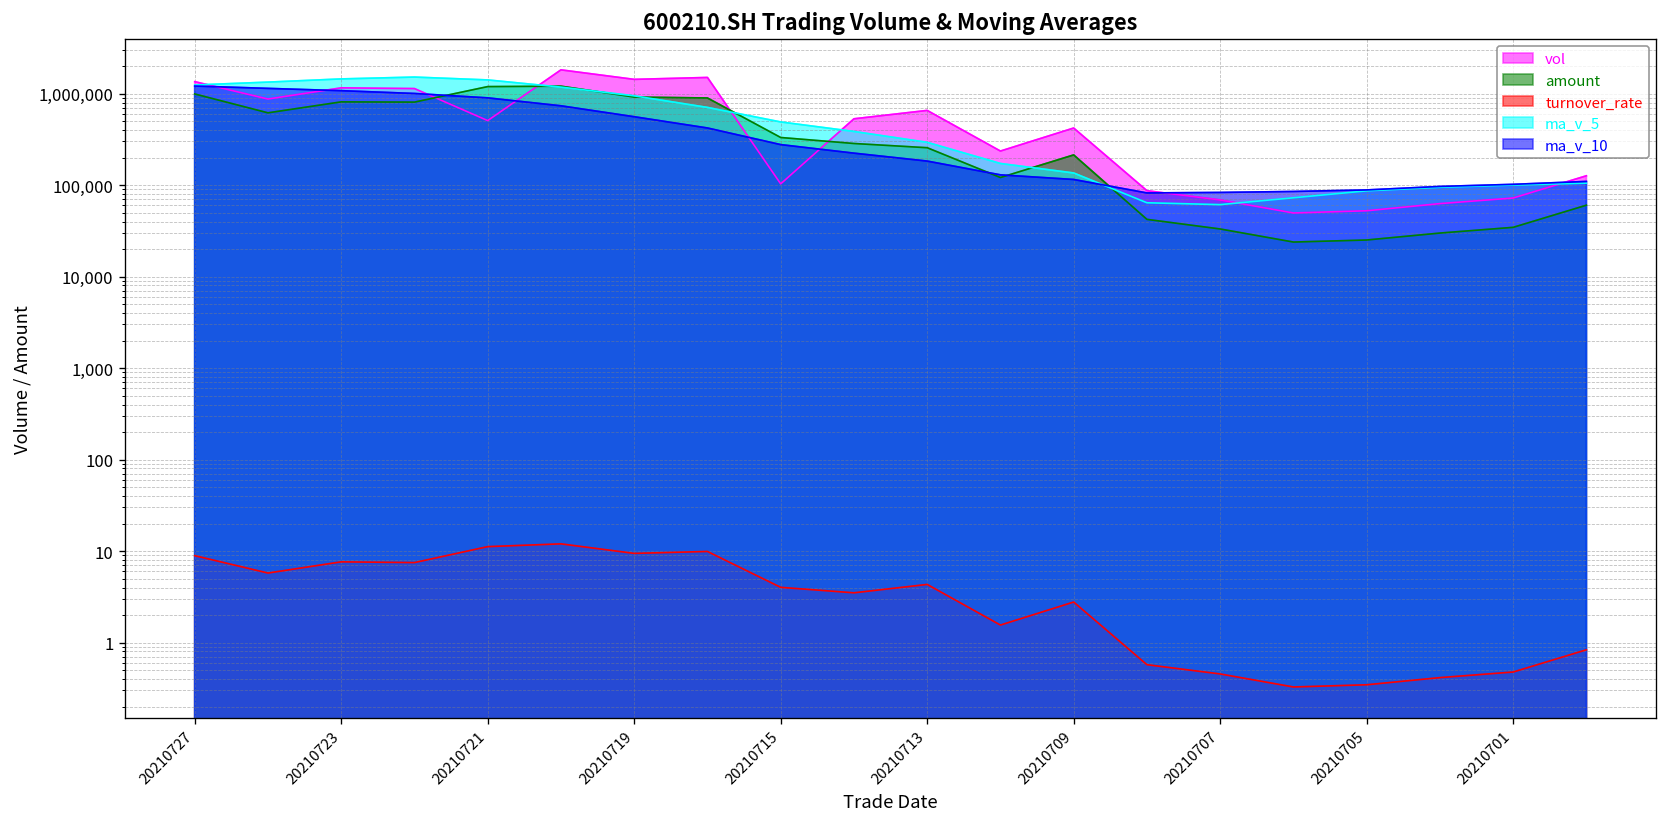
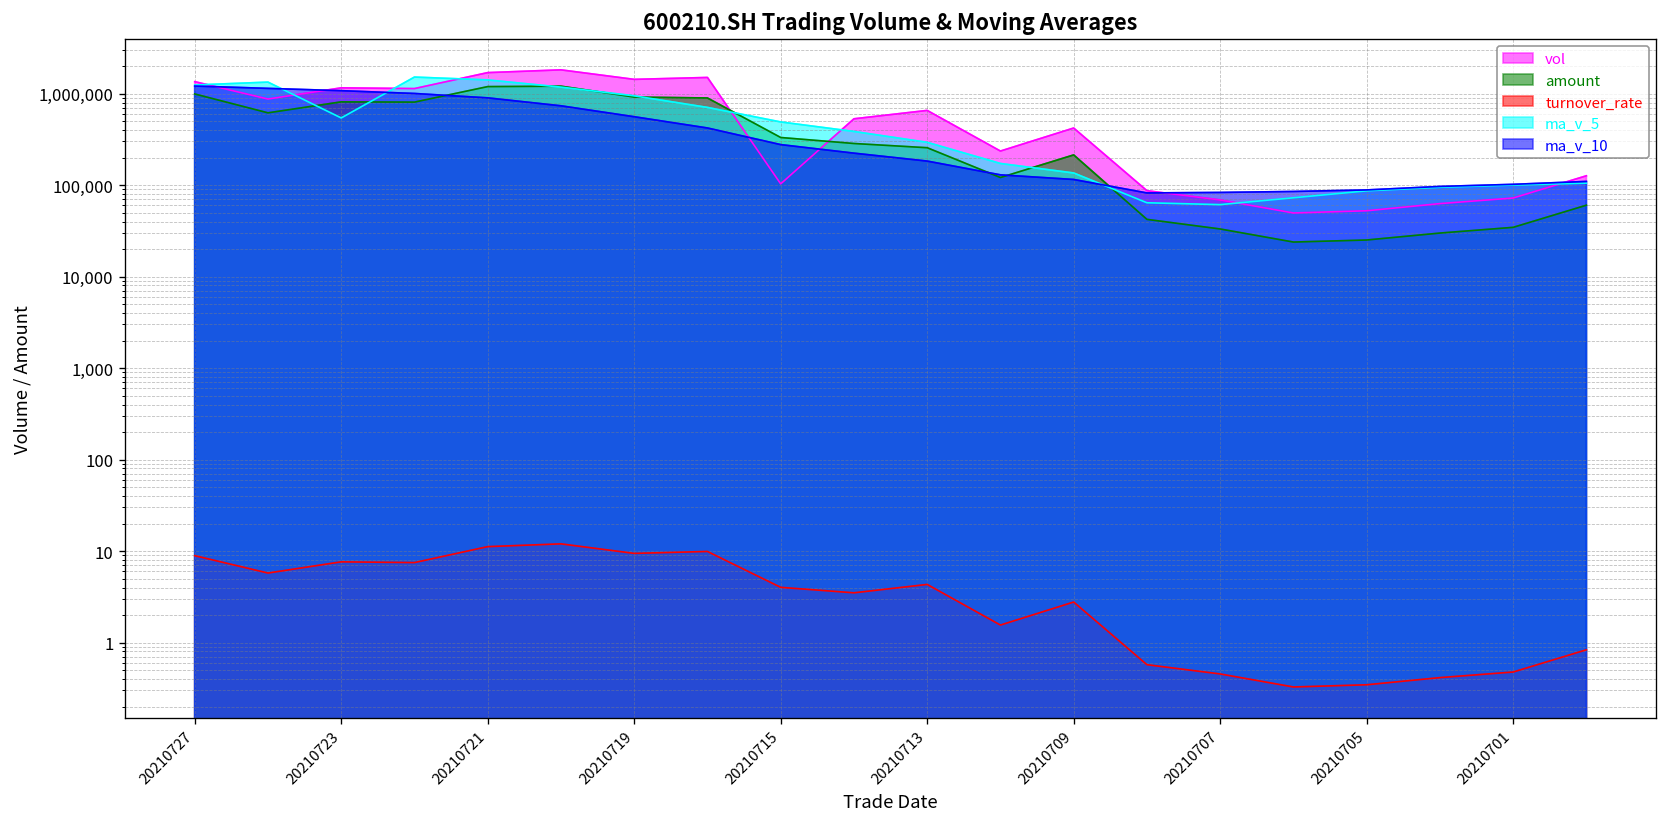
ma_v_5, 20210723: 1,400,000 -> 500,000
vol, 20210721: 500,000 -> 1,700,000
